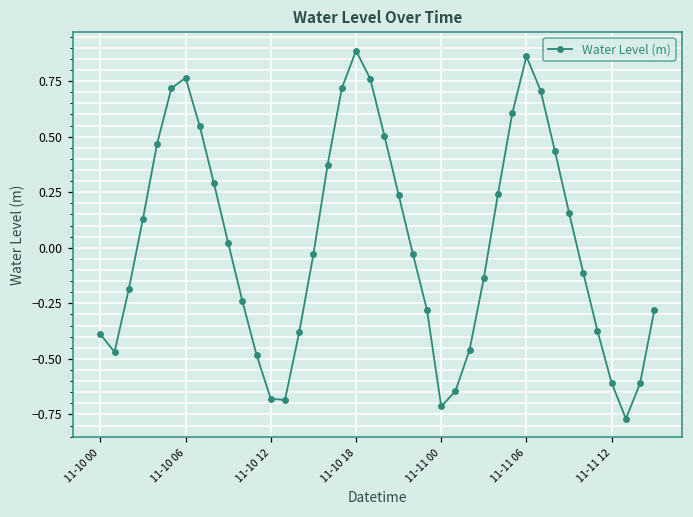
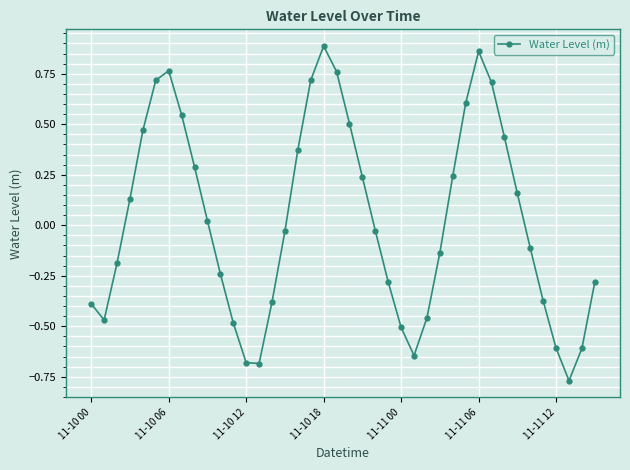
11-11 00: -0.71 -> -0.51
